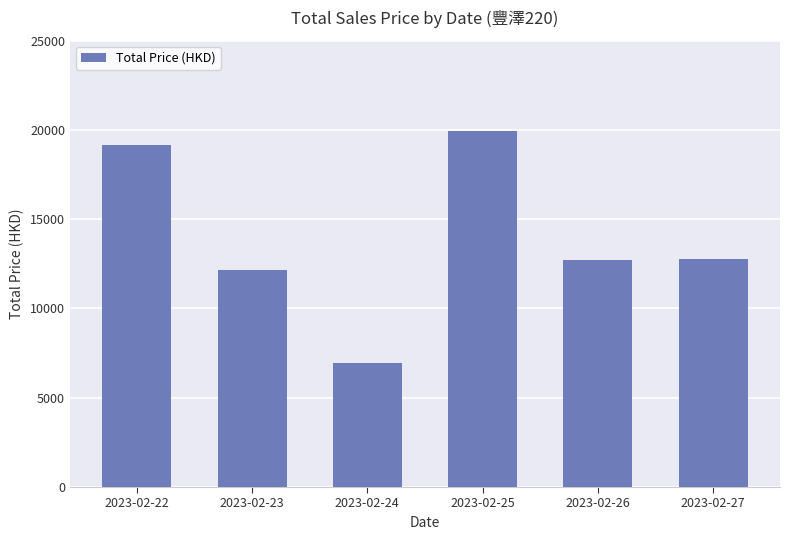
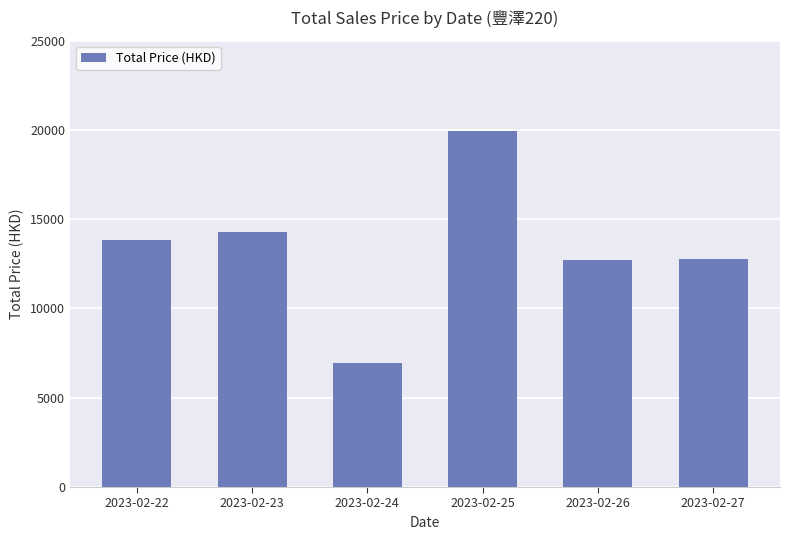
2023-02-22: 19200 -> 13900
2023-02-23: 12200 -> 14300
